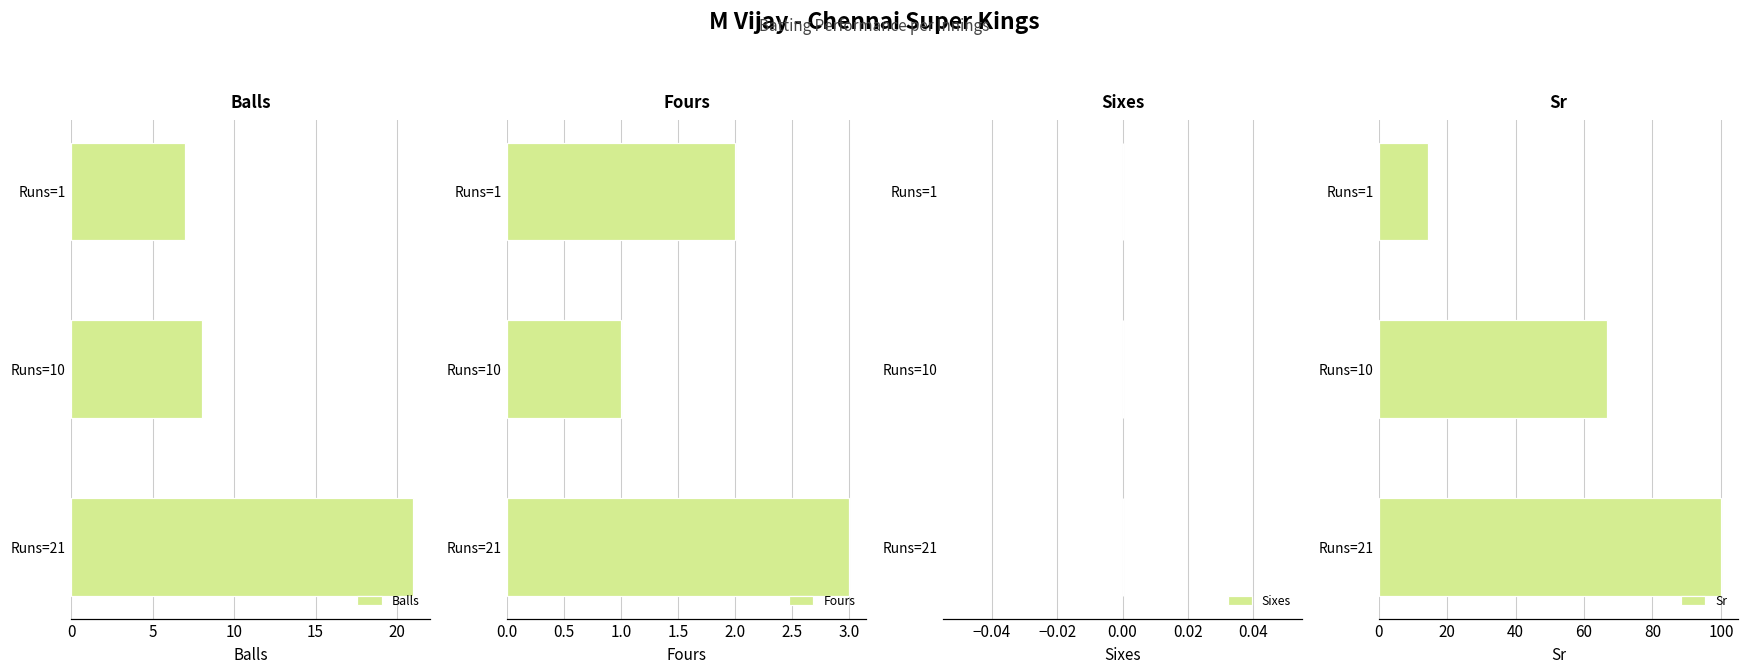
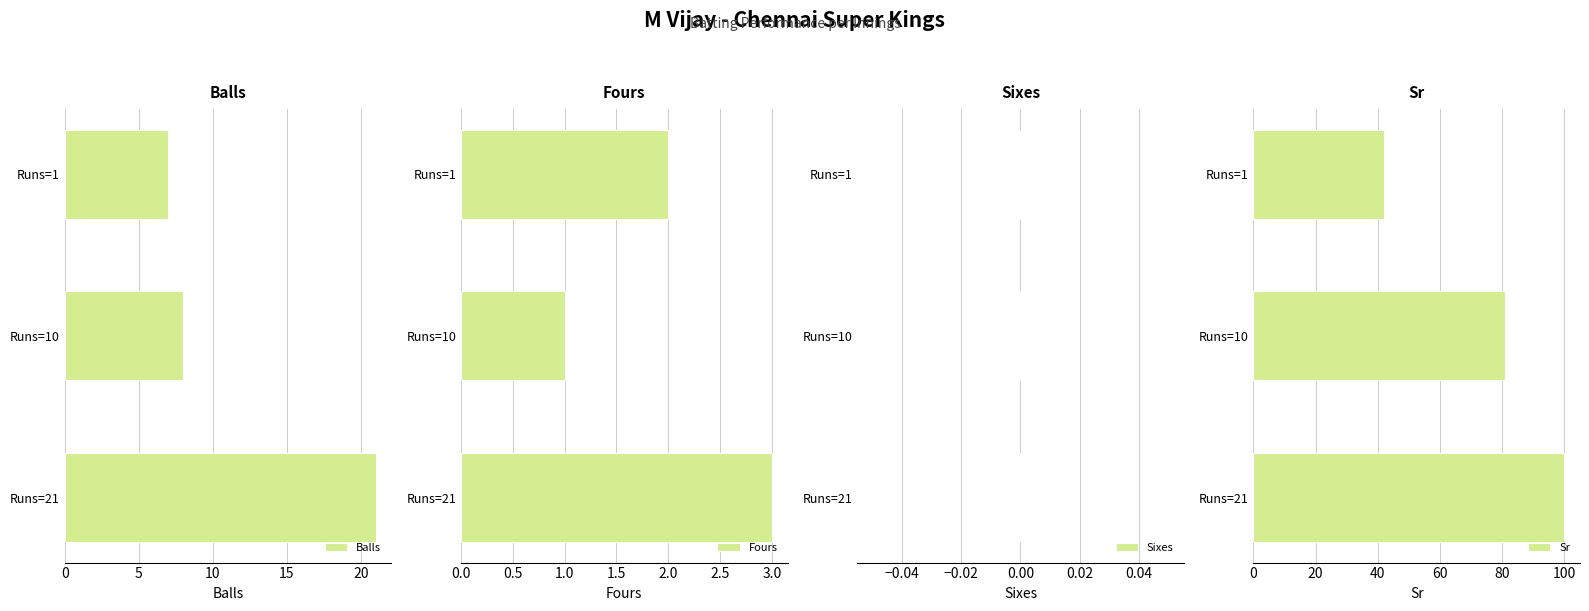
Sr, Runs=1: 14 -> 42
Sr, Runs=10: 67 -> 81
